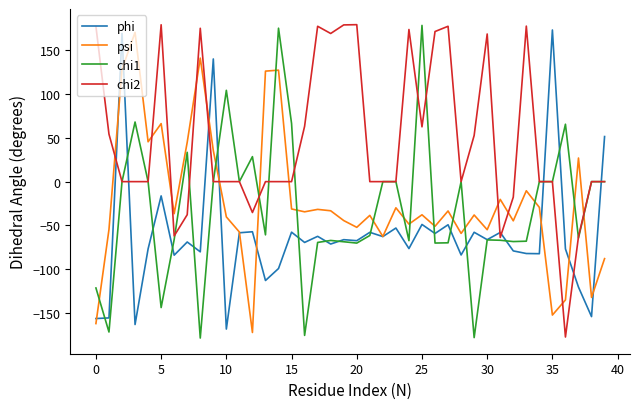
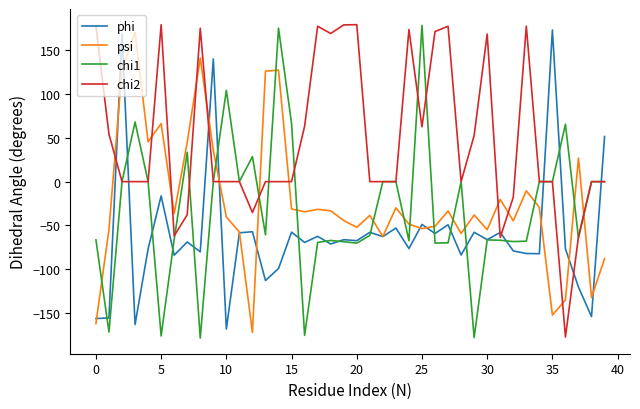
chi1, 0: -120 -> -70
chi1, 5: -140 -> -180
psi, 25: -40 -> -50
